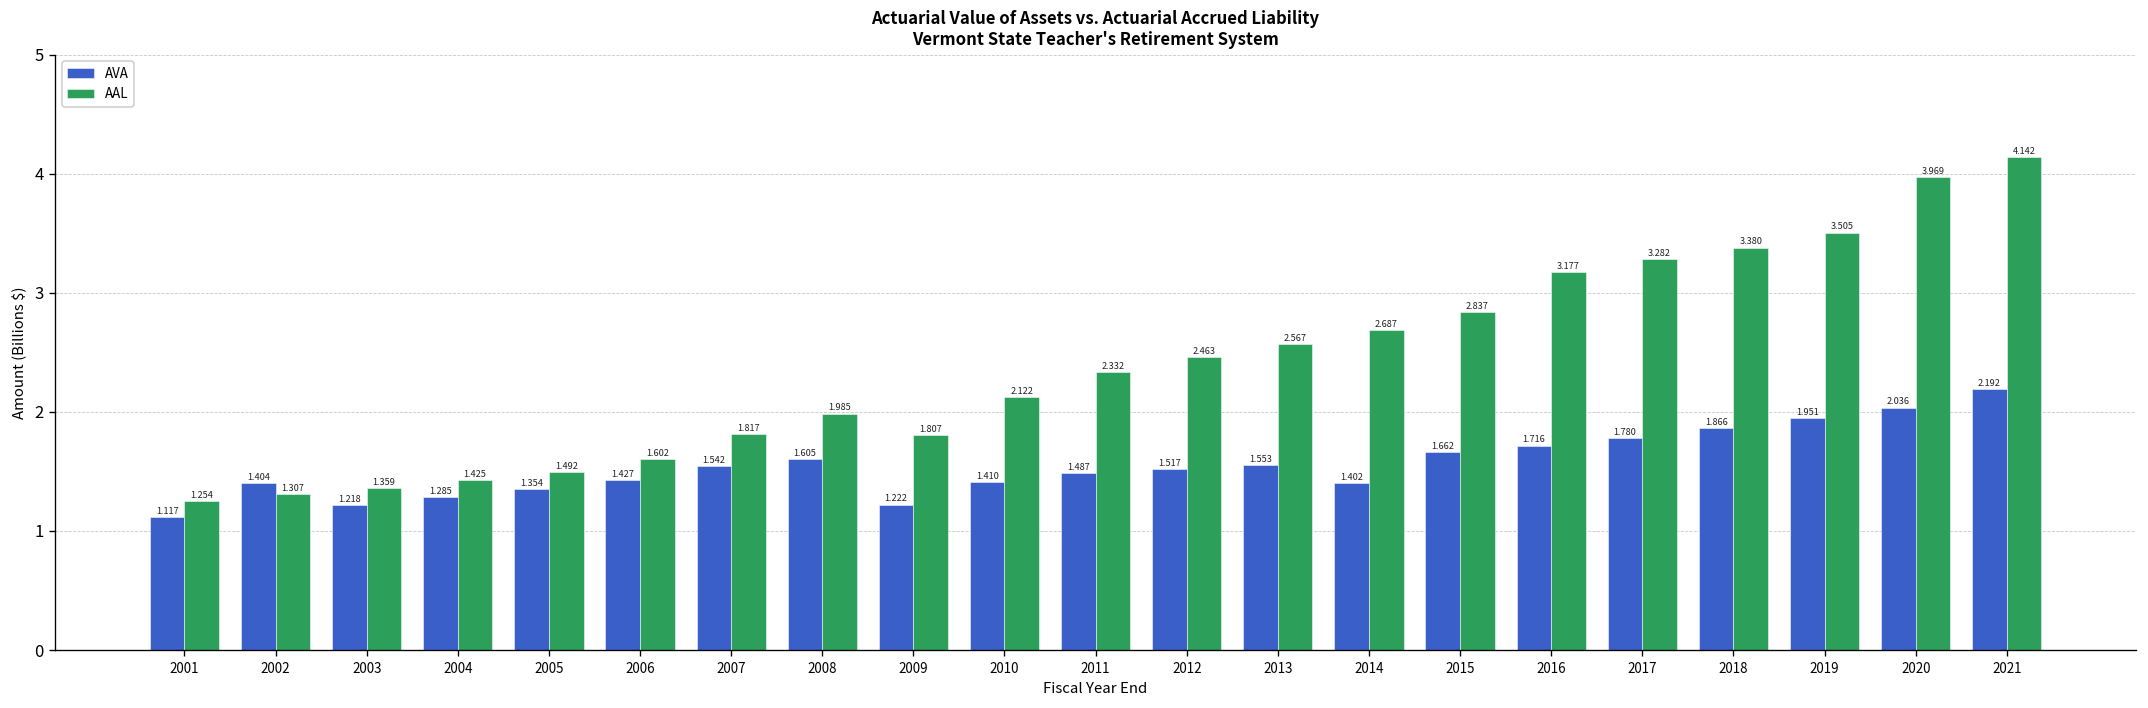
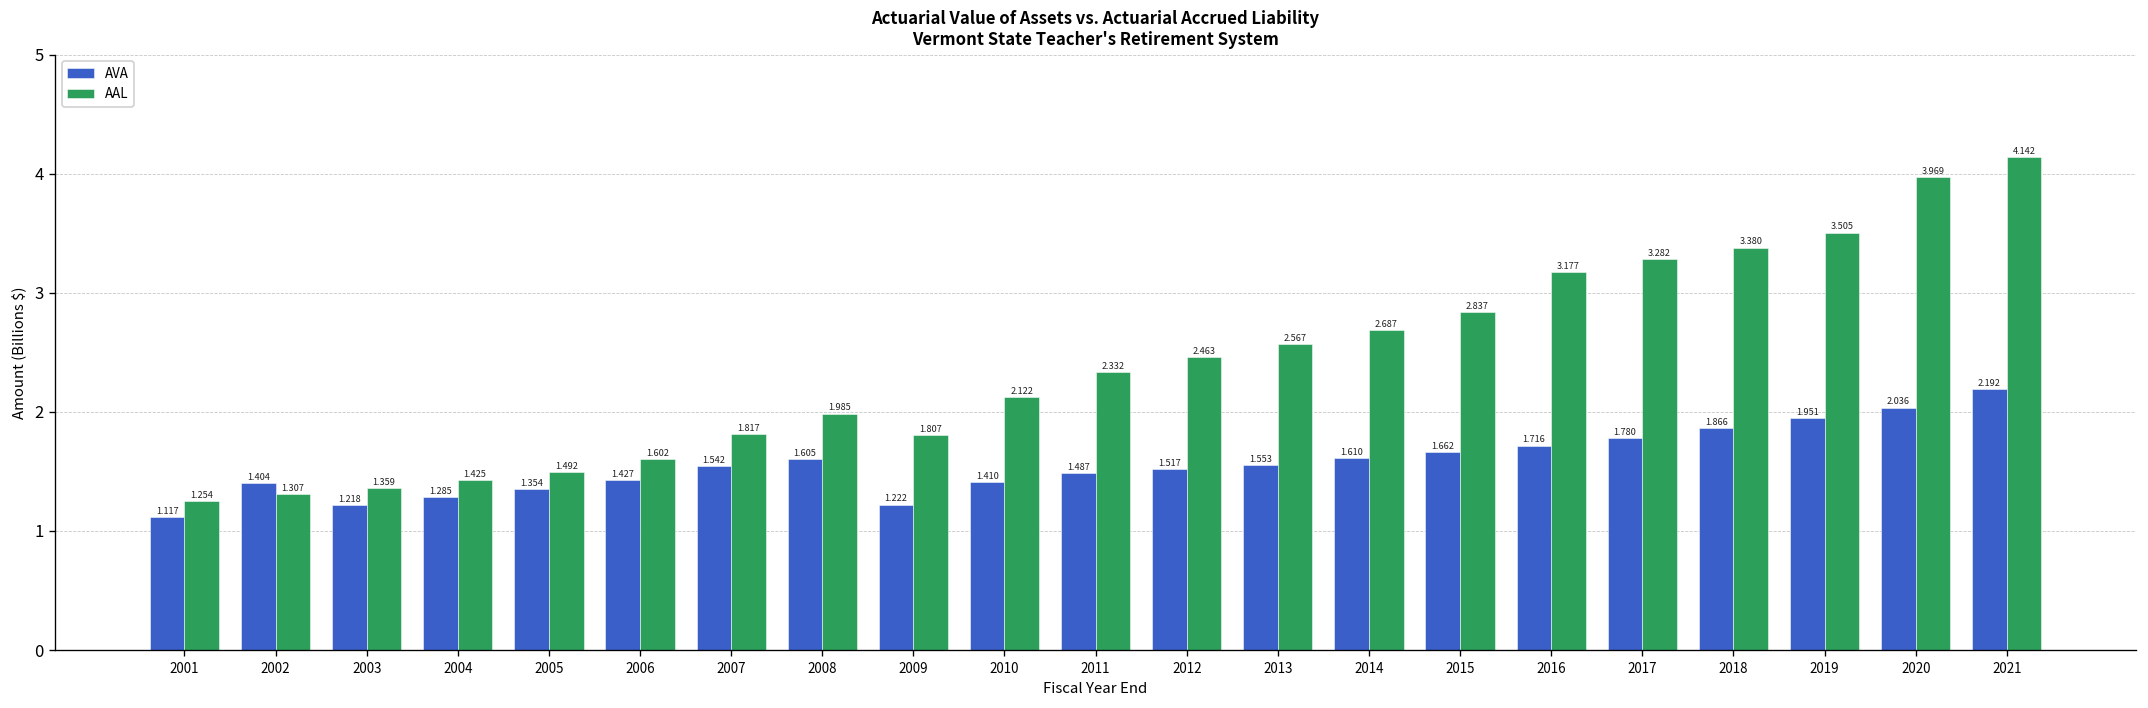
AVA, 2014: 1.402 -> 1.610
